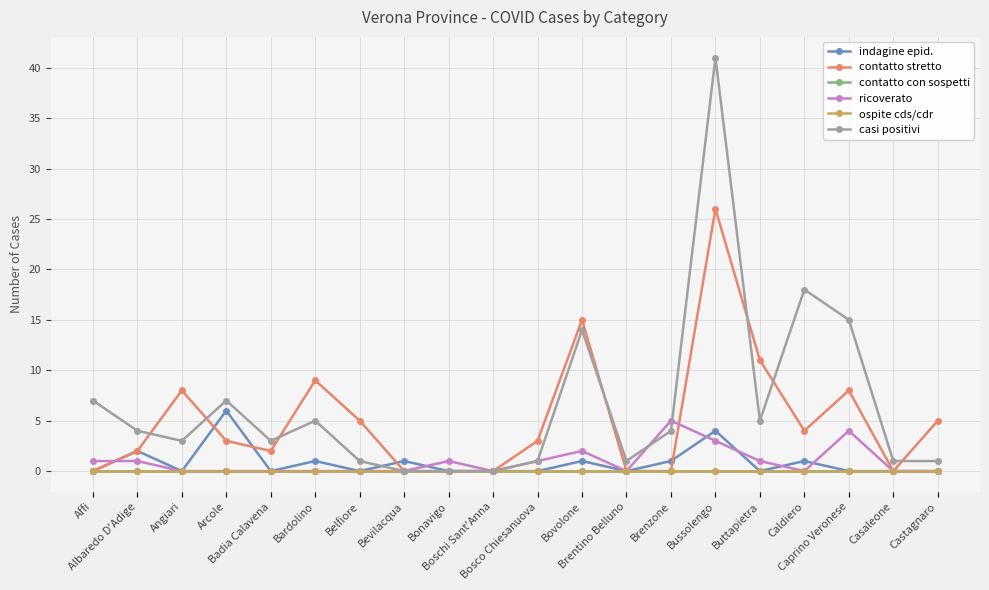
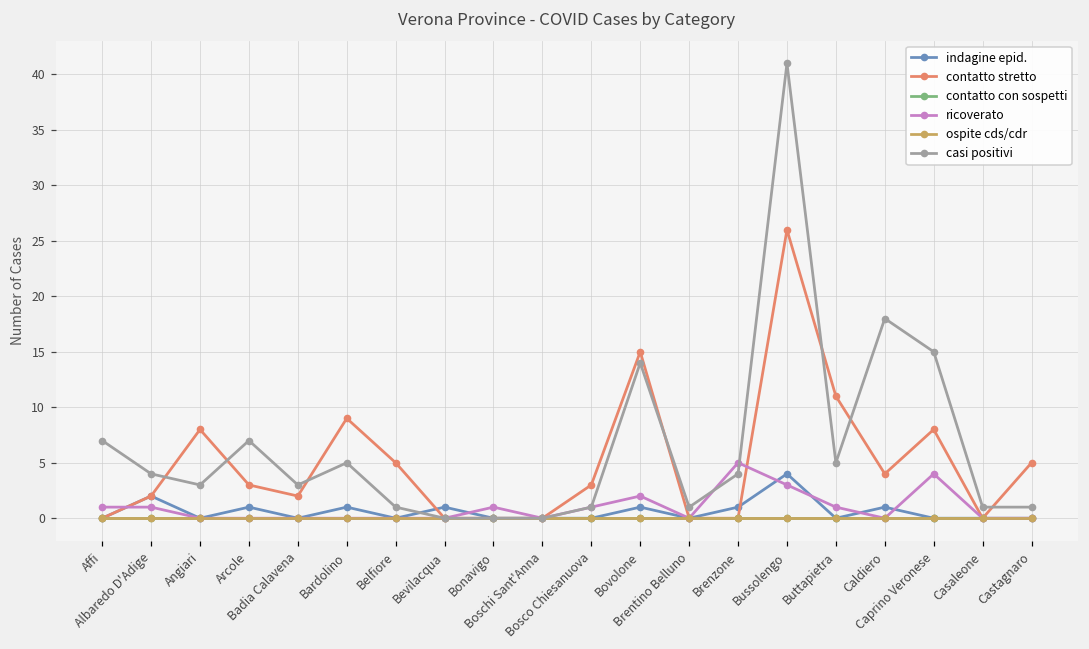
indagine epid., Arcole: 6 -> 1
